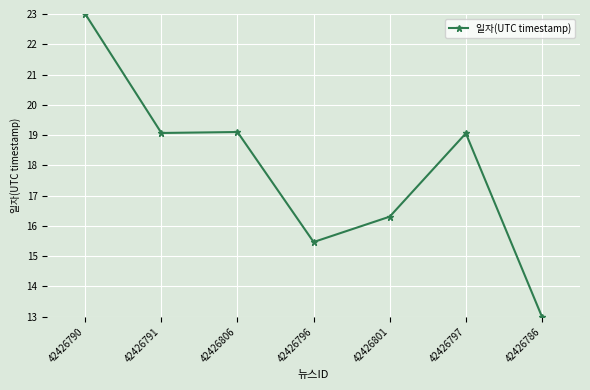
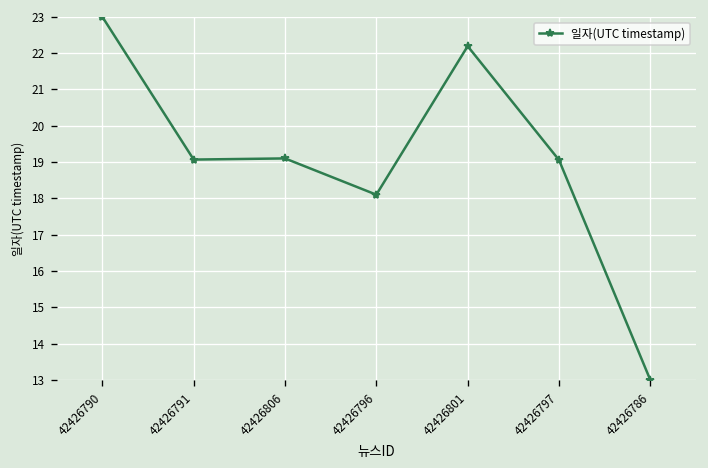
42426796: 15.5 -> 18.1
42426801: 16.3 -> 22.2
